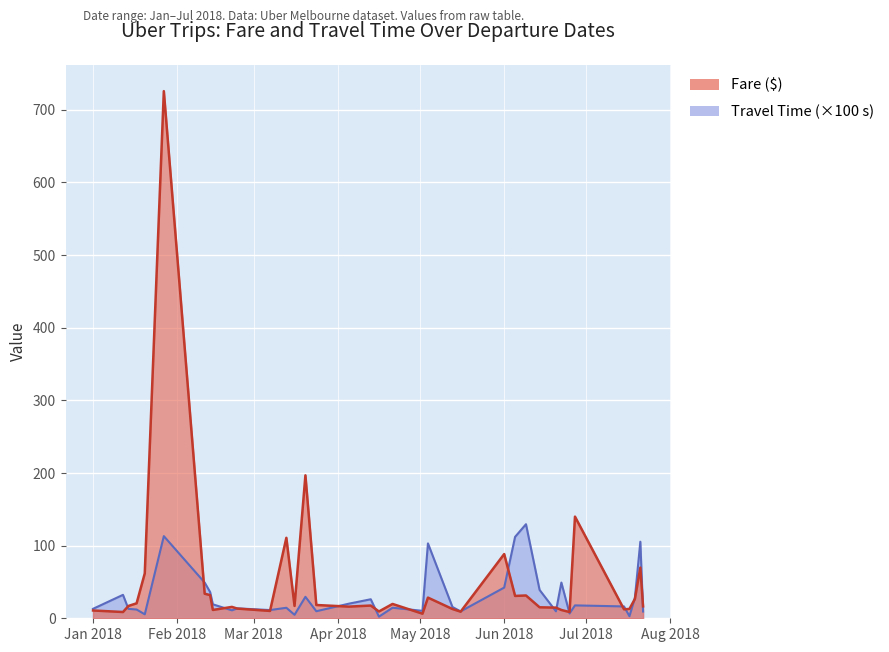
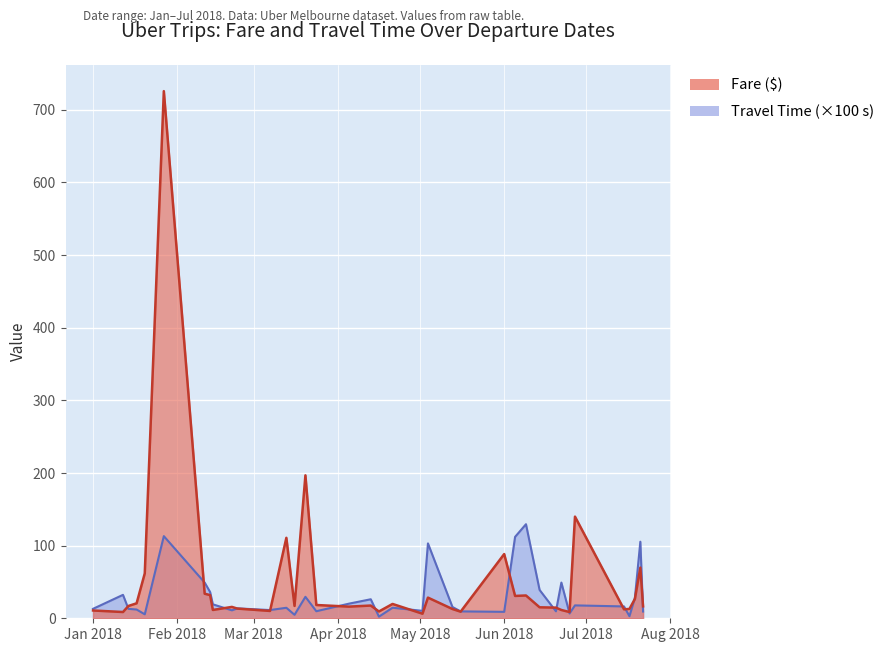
Travel Time (×100 s), Jun 2018: 40 -> 10
